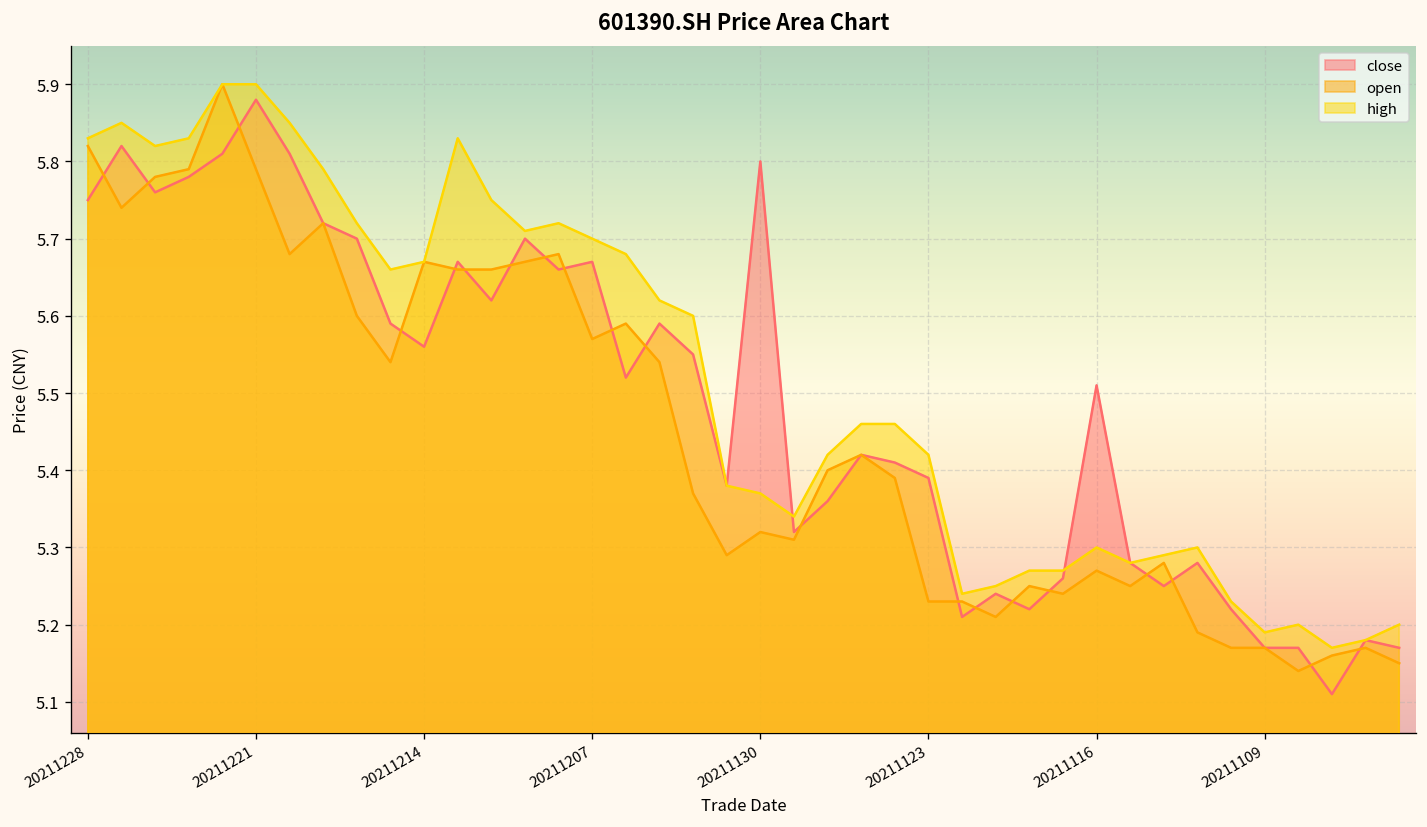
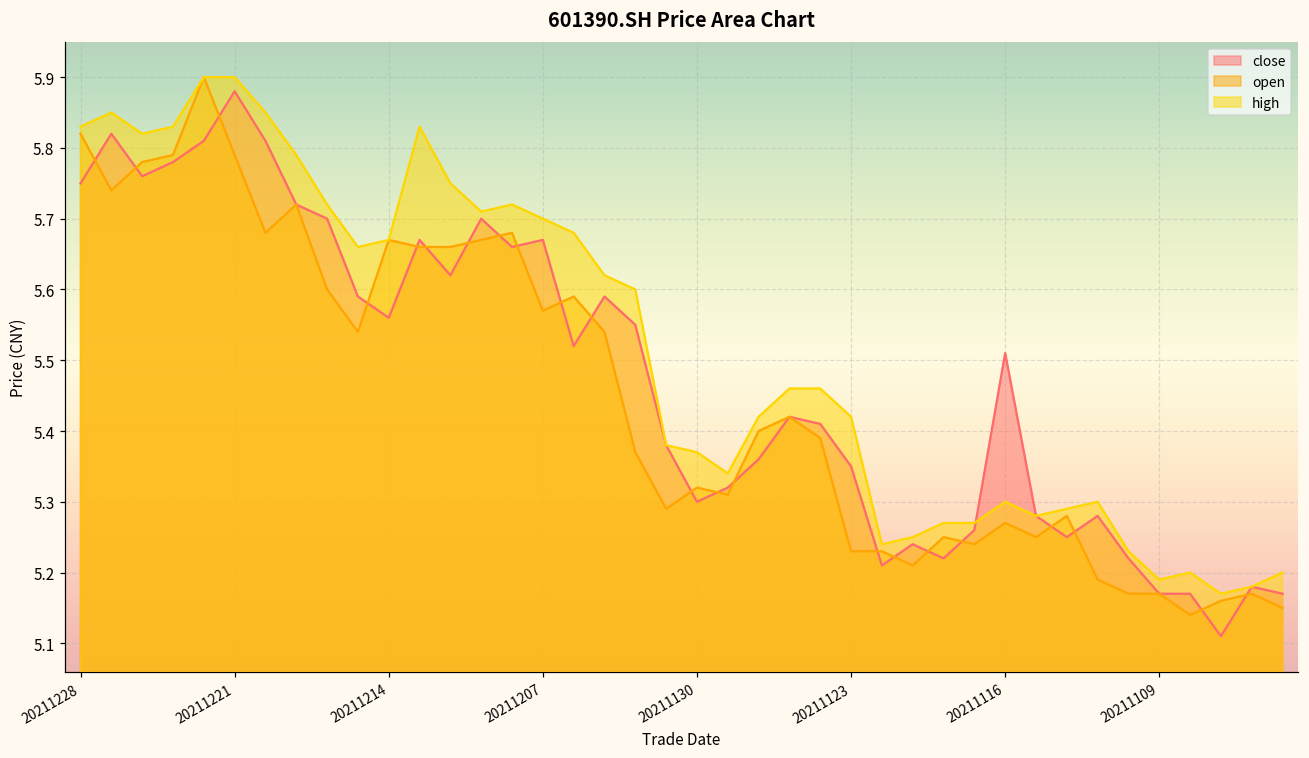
close, 20211130: 5.8 -> 5.3
close, 20211123: 5.39 -> 5.35
